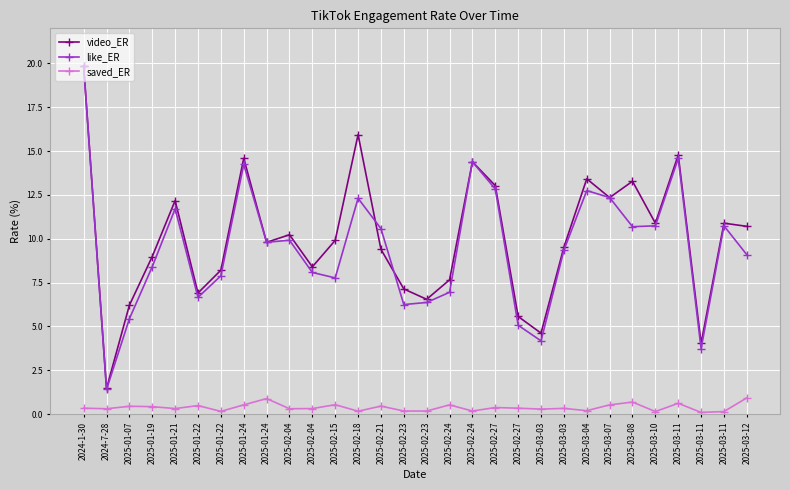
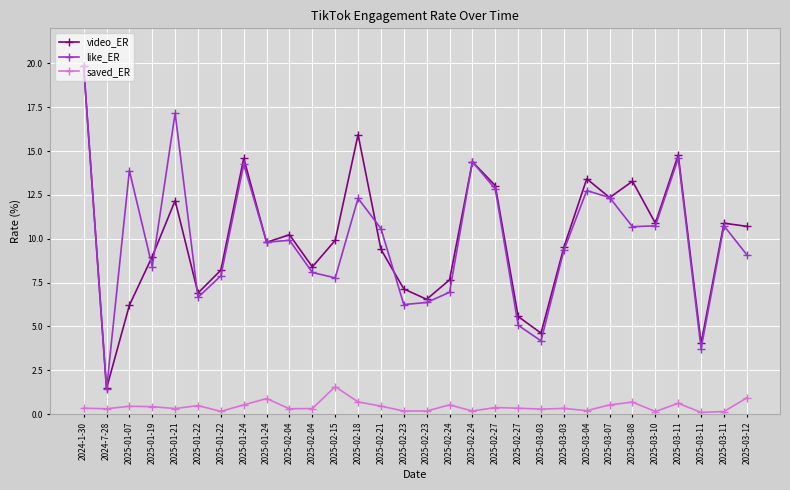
like_ER, 2025-01-07: 5.4 -> 13.9
like_ER, 2025-01-21: 11.7 -> 17.2
saved_ER, 2025-02-15: 0.5 -> 1.6
saved_ER, 2025-02-18: 0.2 -> 0.7
